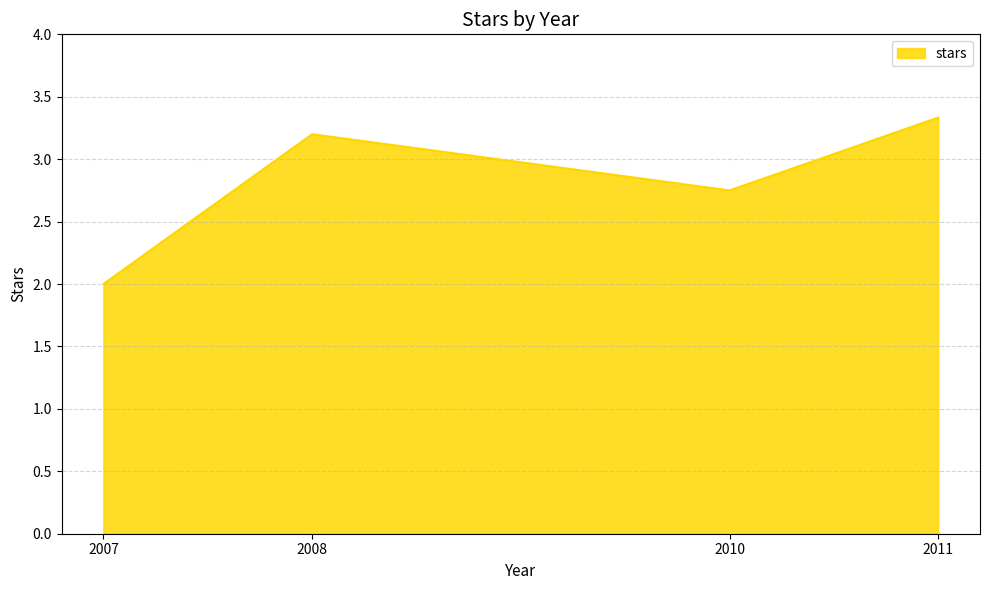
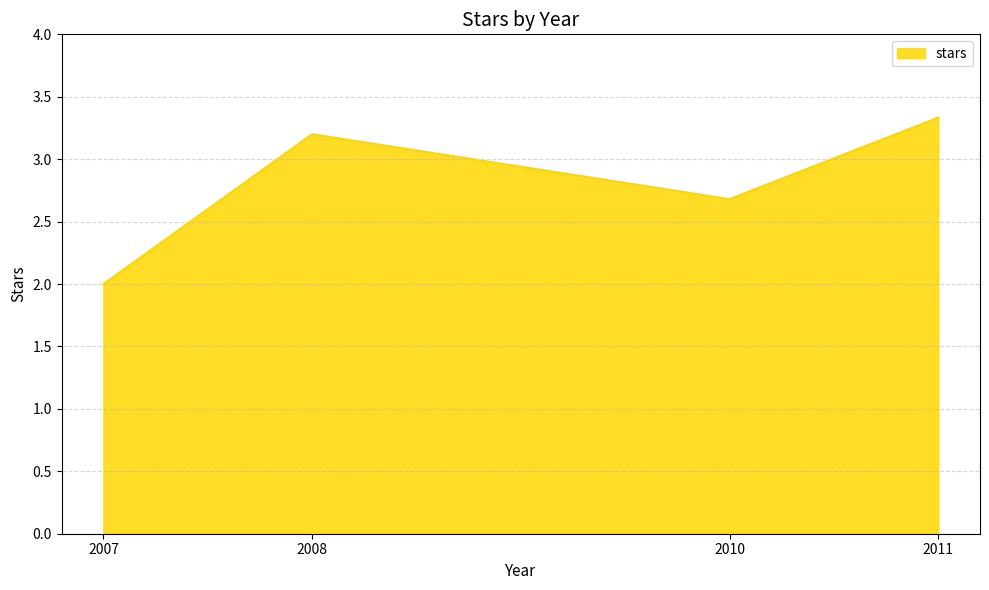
2010: 2.75 -> 2.68
